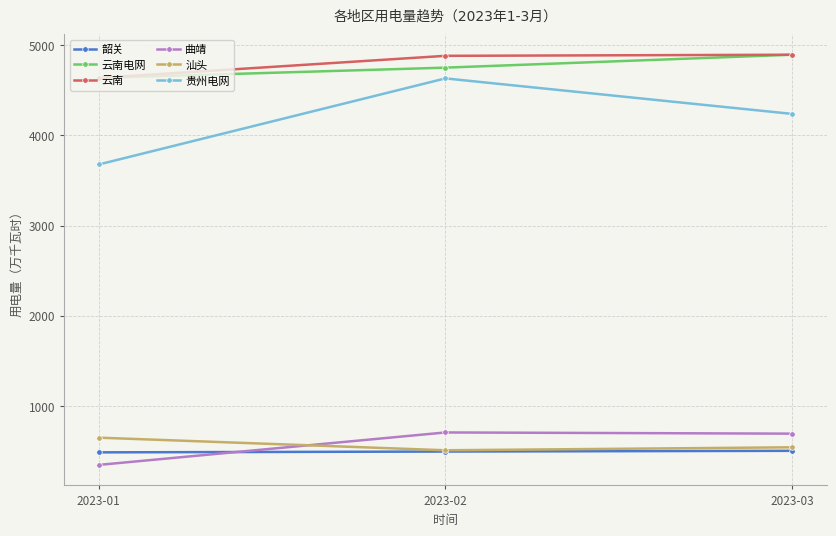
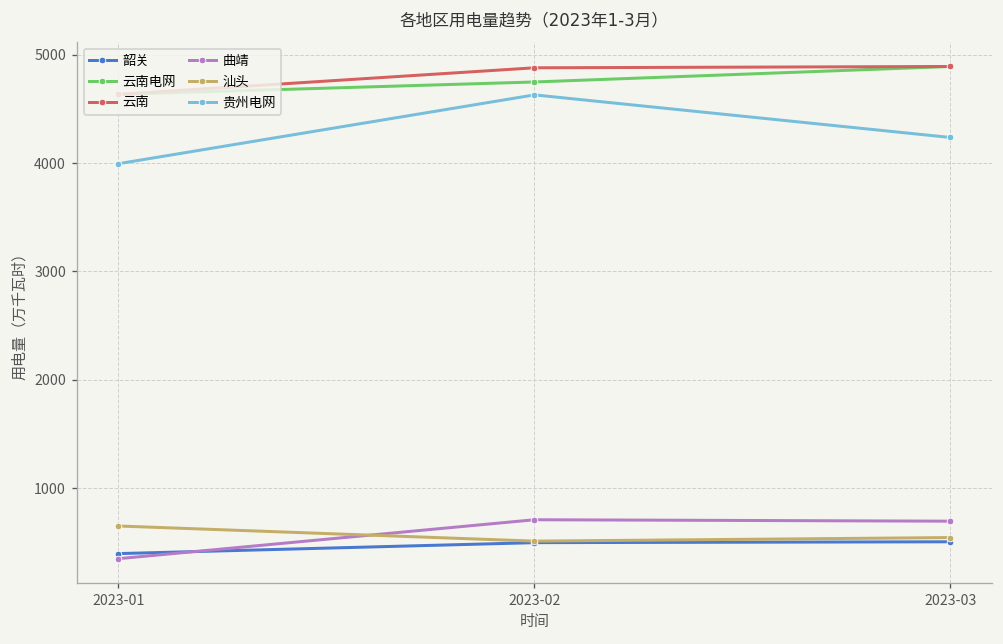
韶关, 2023-01: 500 -> 400
贵州电网, 2023-01: 3700 -> 4000
